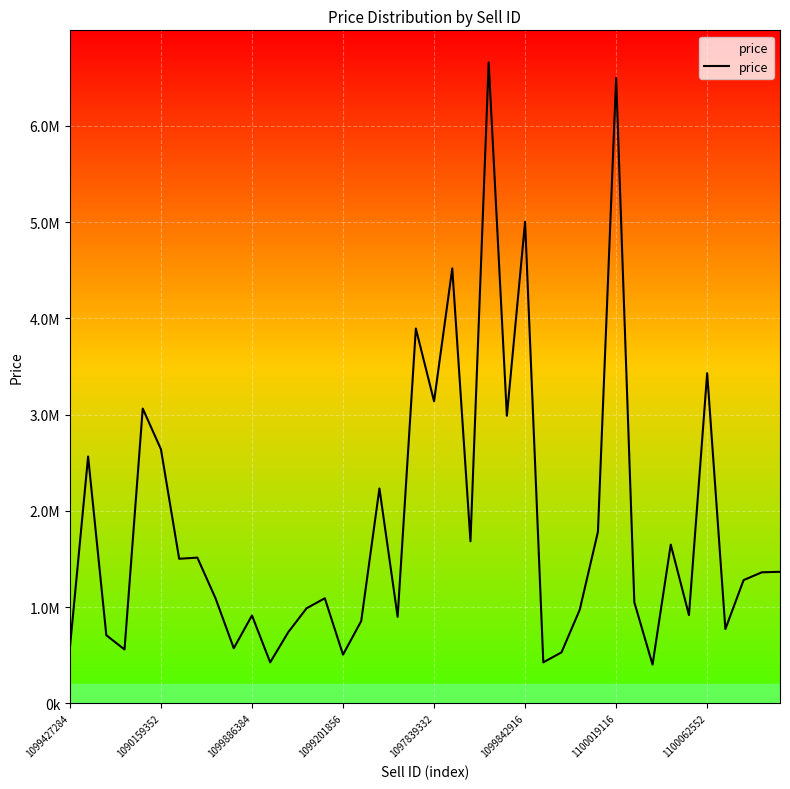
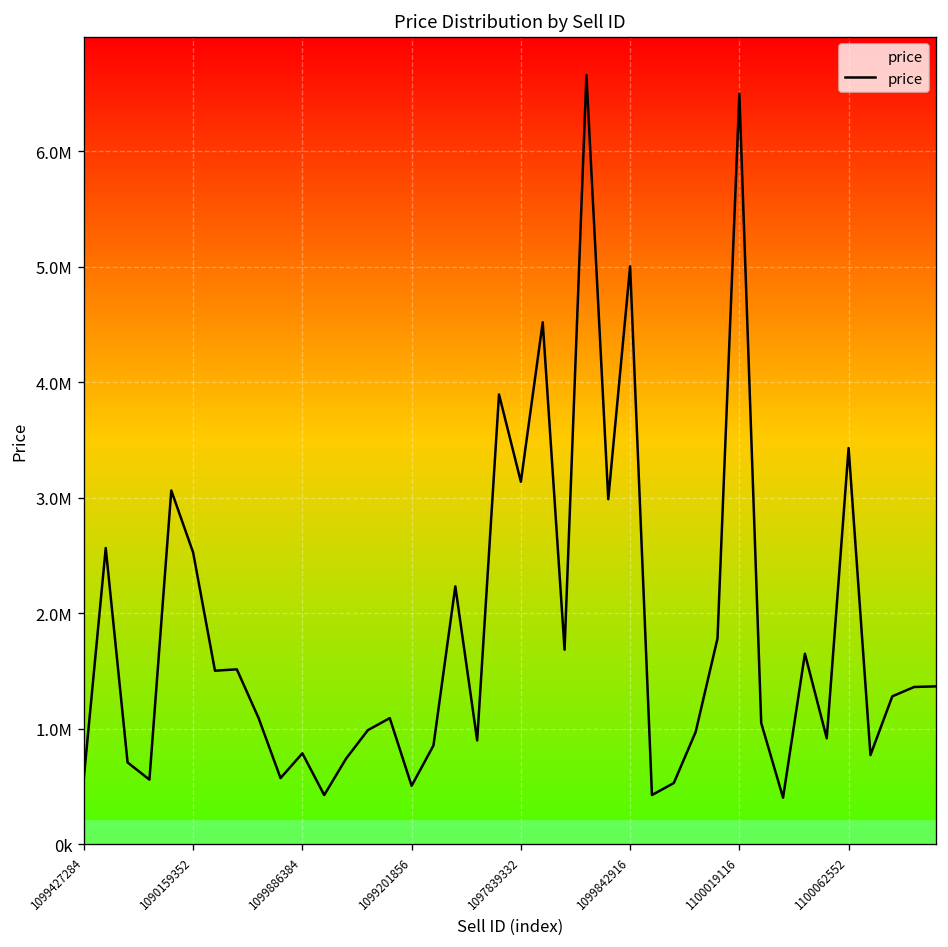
1090159352: 2600000 -> 2500000
1099886384: 900000 -> 800000
